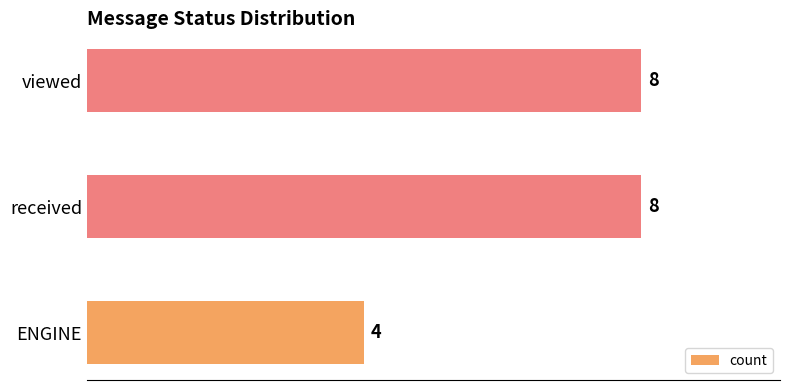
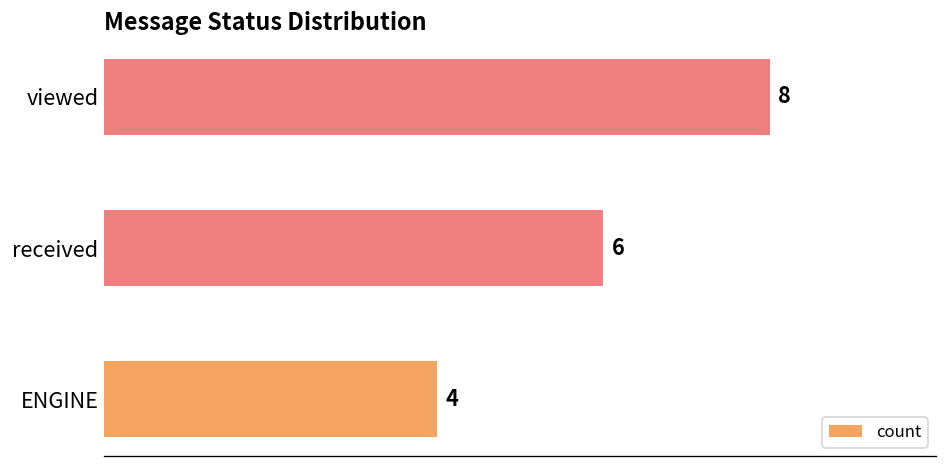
received: 8 -> 6
